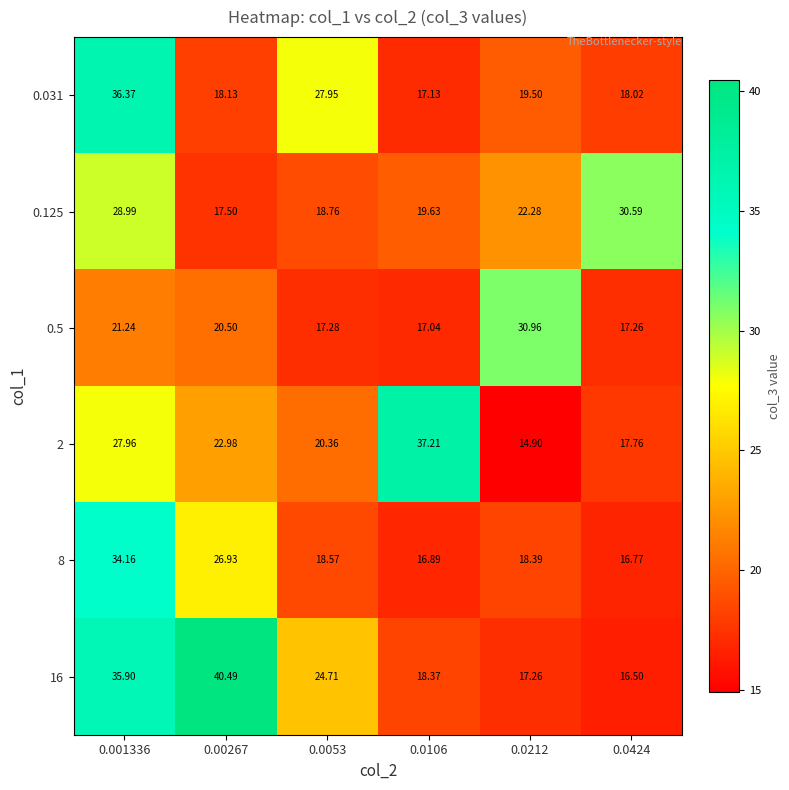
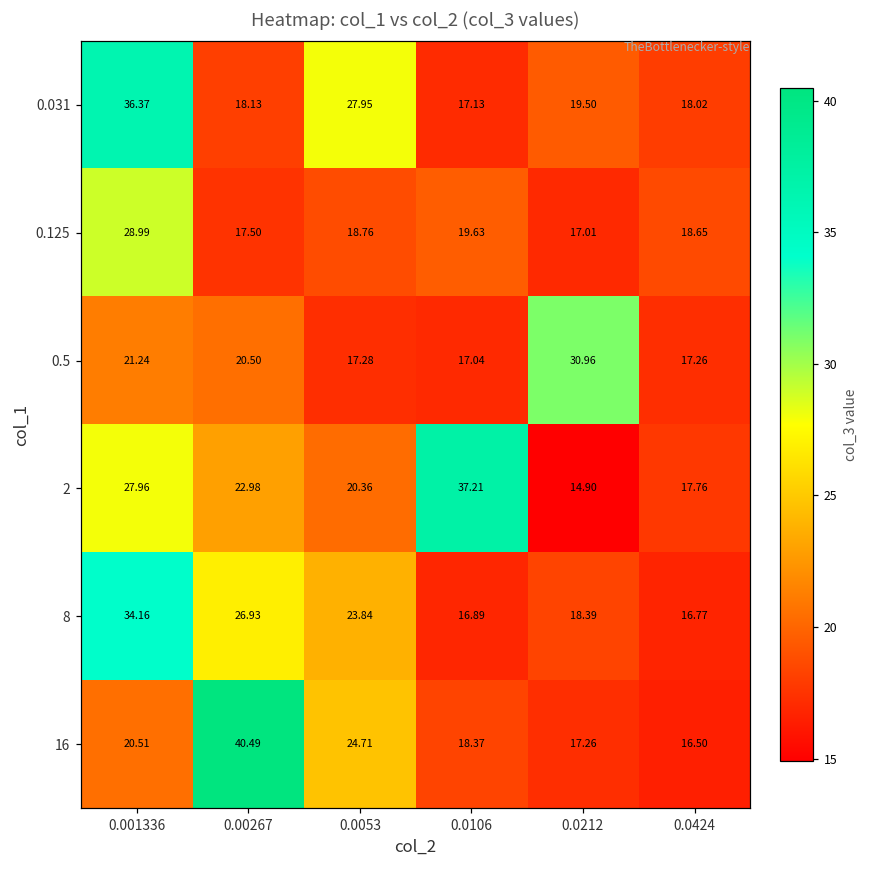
0.125, 0.0212: 22.28 -> 17.01
0.125, 0.0424: 30.59 -> 18.65
8, 0.0053: 18.57 -> 23.84
16, 0.001336: 35.90 -> 20.51
